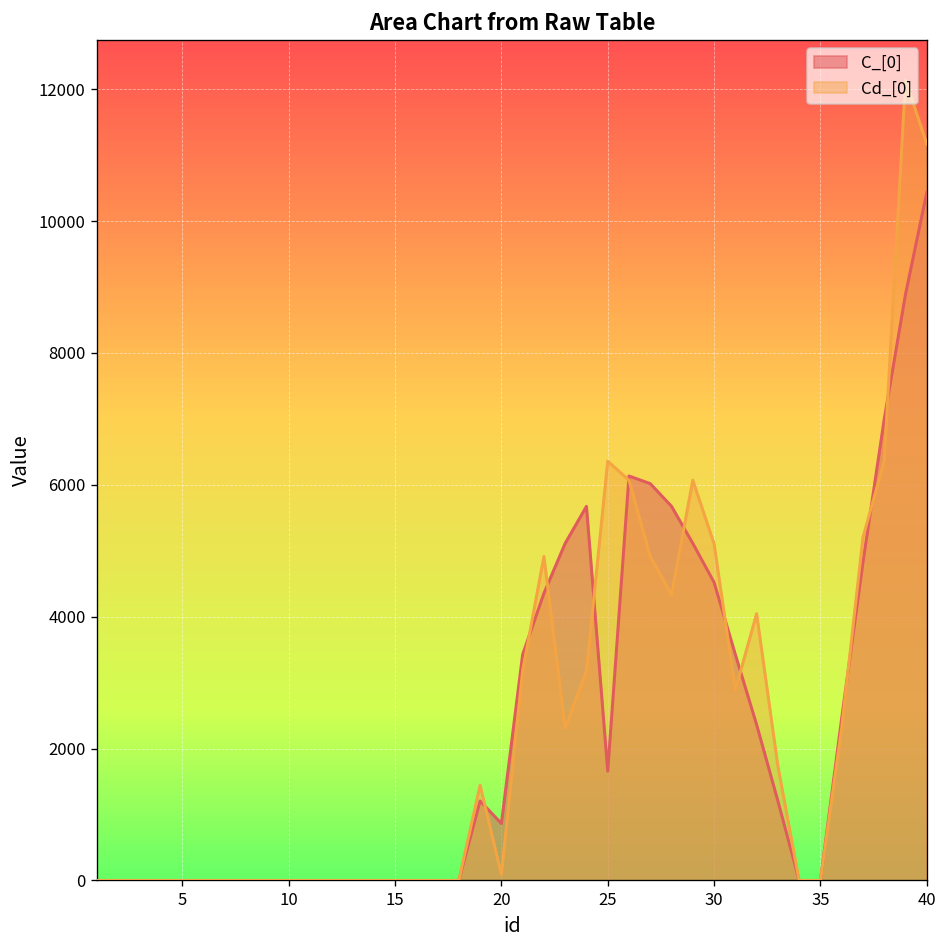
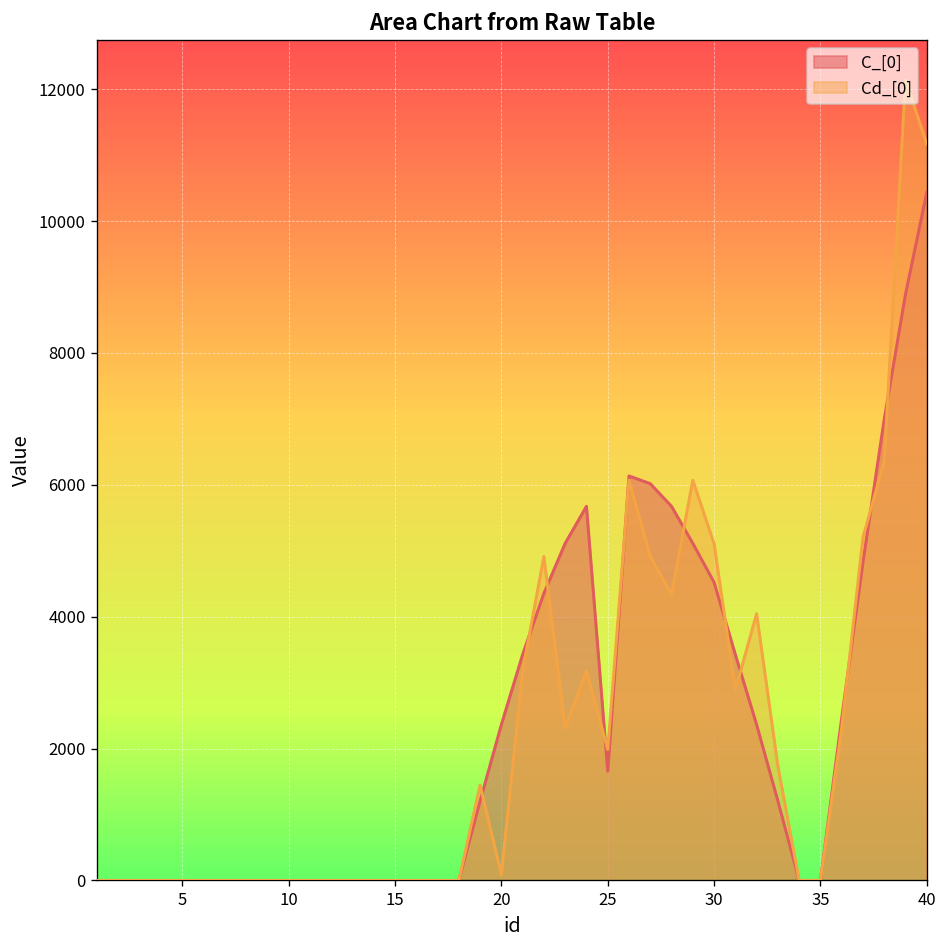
C_[0], 20: 900 -> 2400
Cd_[0], 25: 6400 -> 2000
